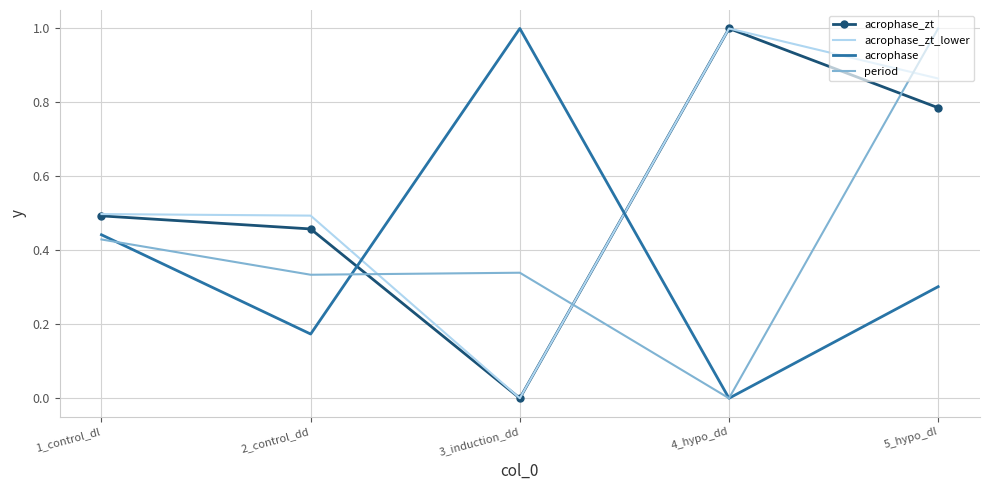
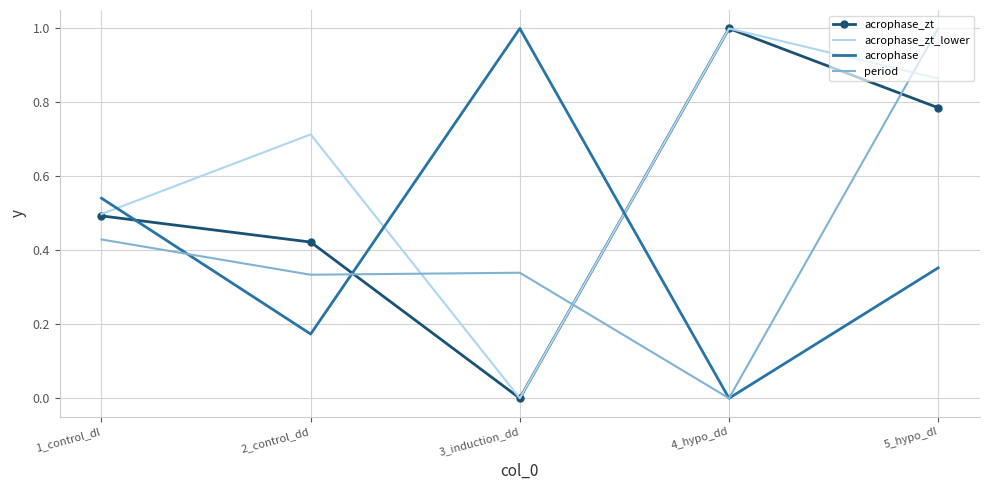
acrophase, 1_control_dl: 0.44 -> 0.54
acrophase_zt, 2_control_dd: 0.46 -> 0.42
acrophase_zt_lower, 2_control_dd: 0.49 -> 0.71
acrophase, 5_hypo_dl: 0.30 -> 0.35
